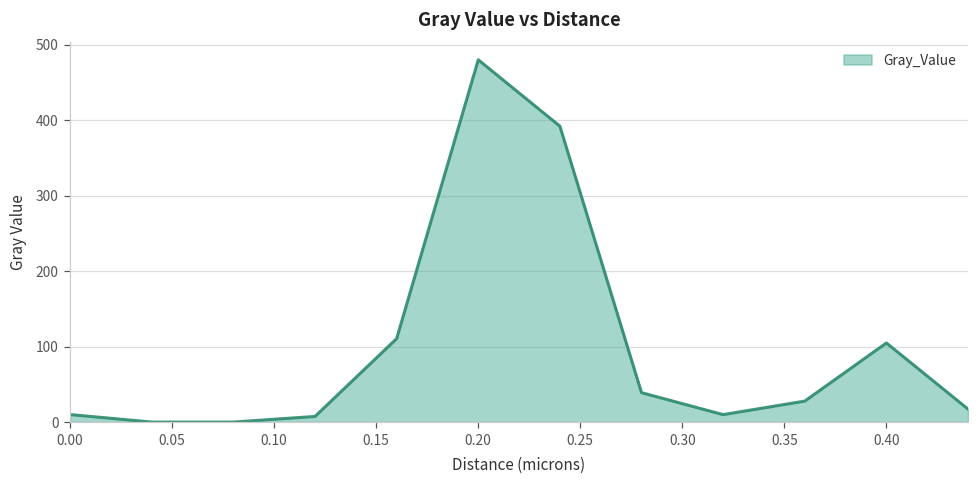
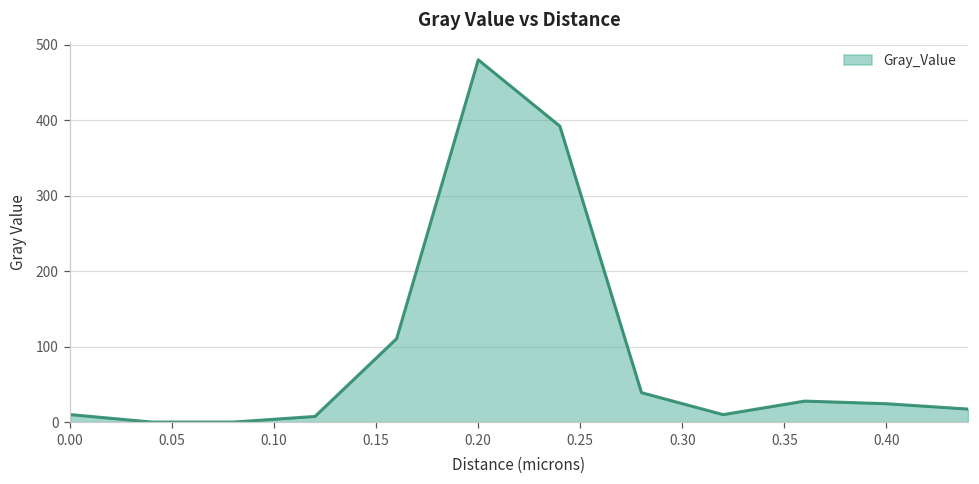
0.40: 100 -> 20
